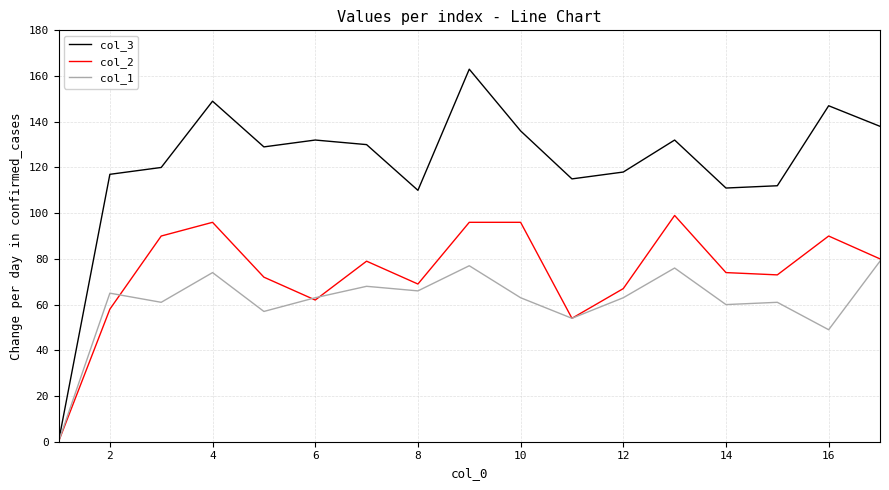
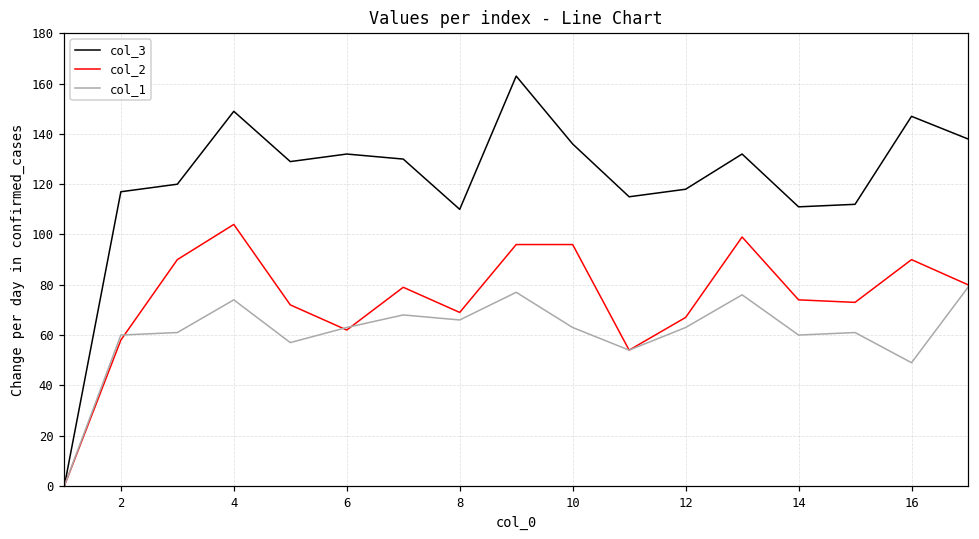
col_1, 2: 65 -> 60
col_2, 4: 96 -> 104
